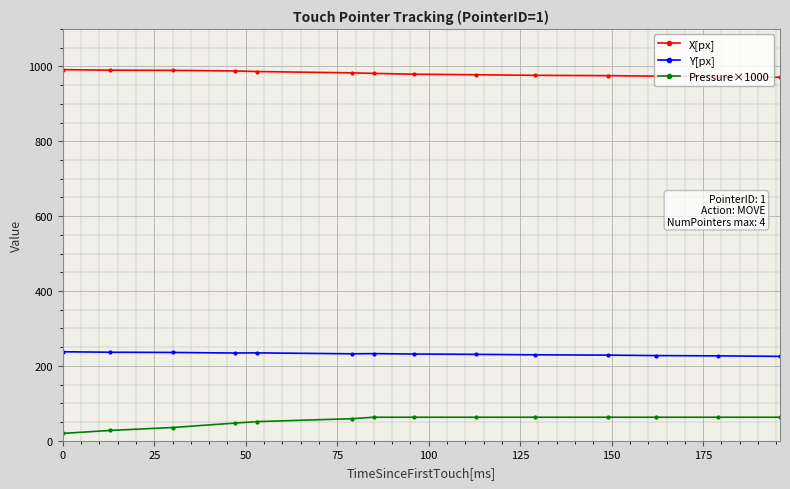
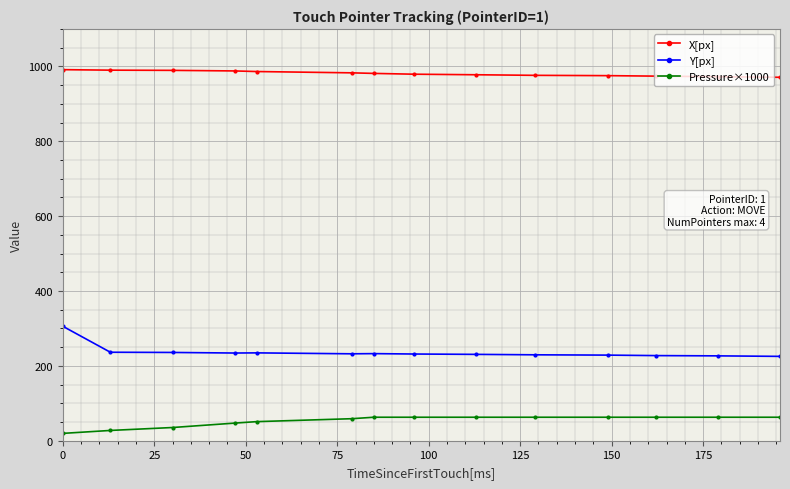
Y[px], 0: 240 -> 310
